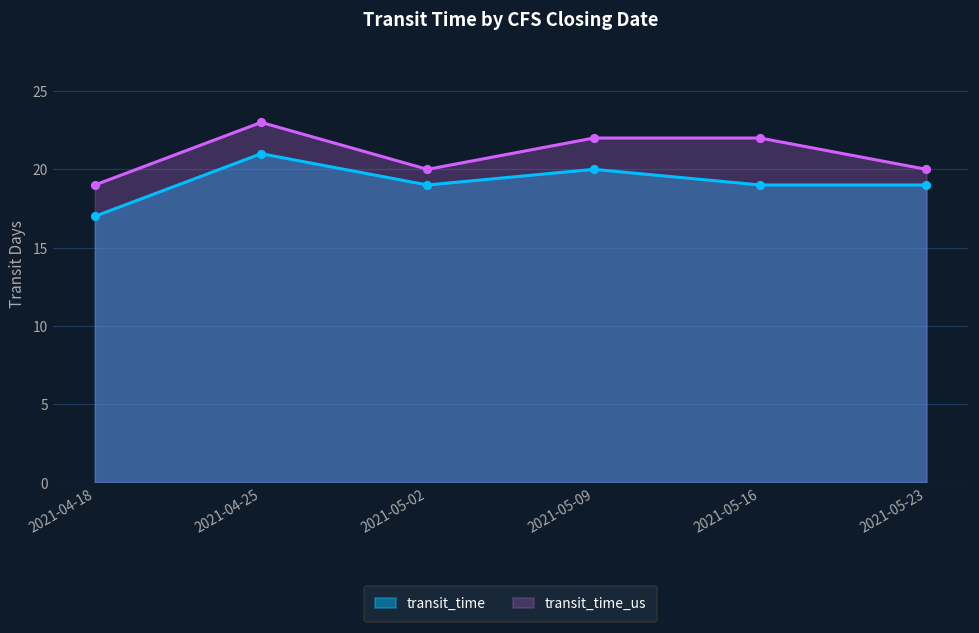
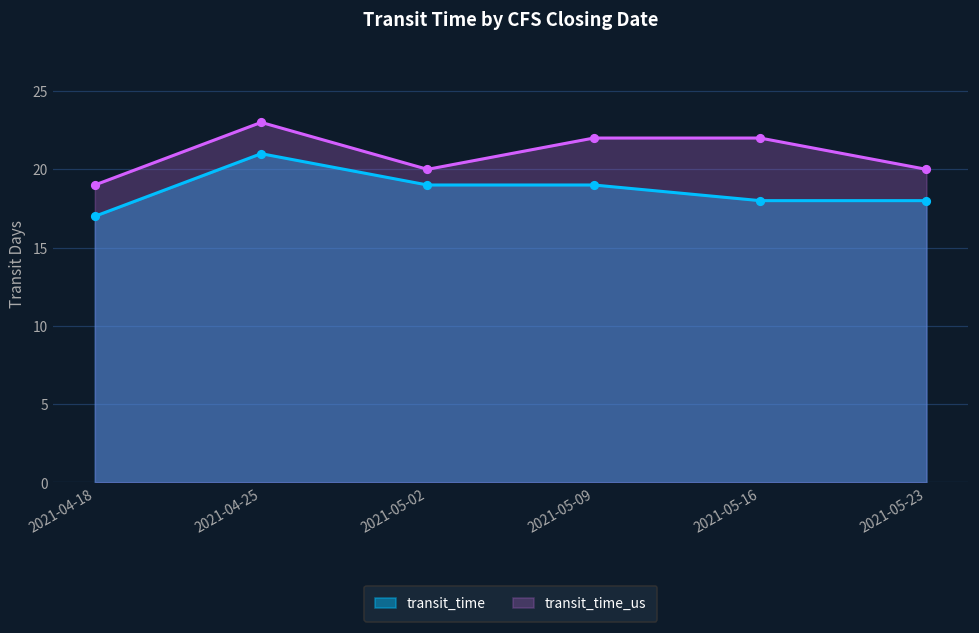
transit_time, 2021-05-09: 20 -> 19
transit_time, 2021-05-16: 19 -> 18
transit_time, 2021-05-23: 19 -> 18
